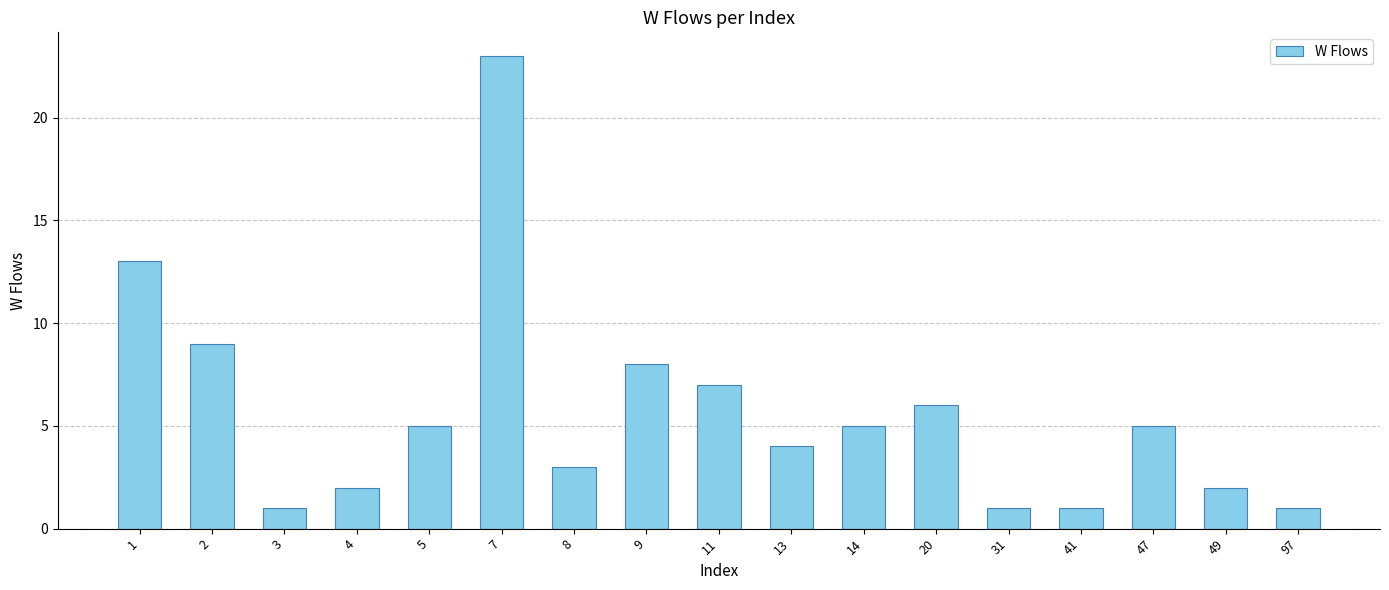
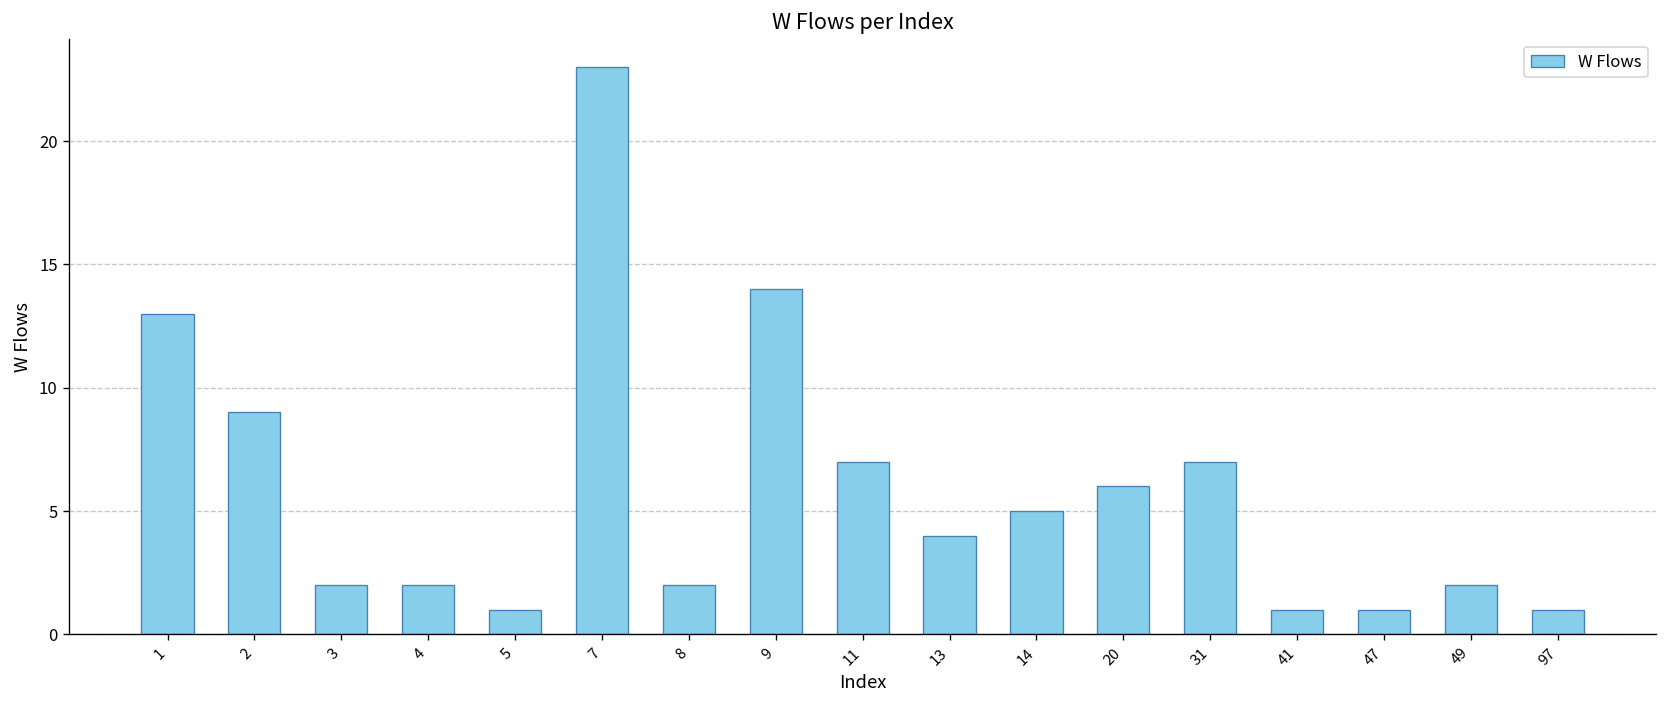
3: 1 -> 2
5: 5 -> 1
8: 3 -> 2
9: 8 -> 14
31: 1 -> 7
47: 5 -> 1
